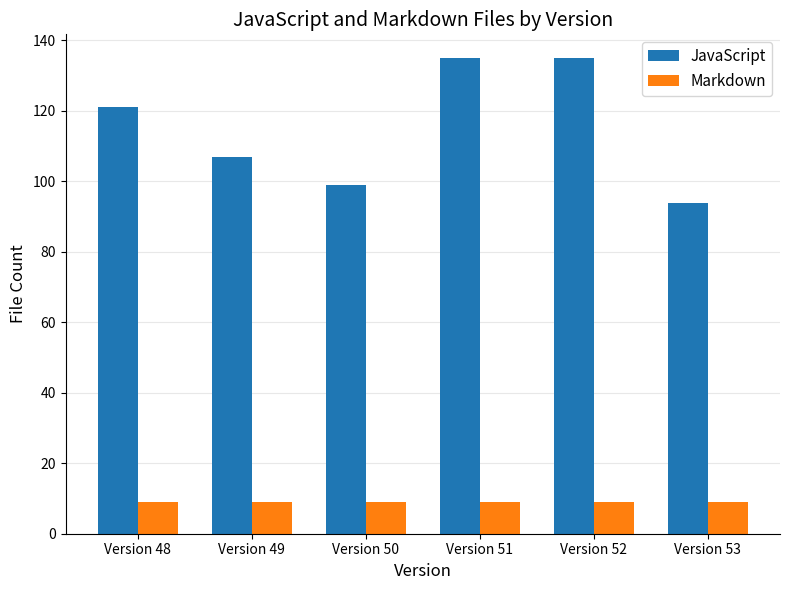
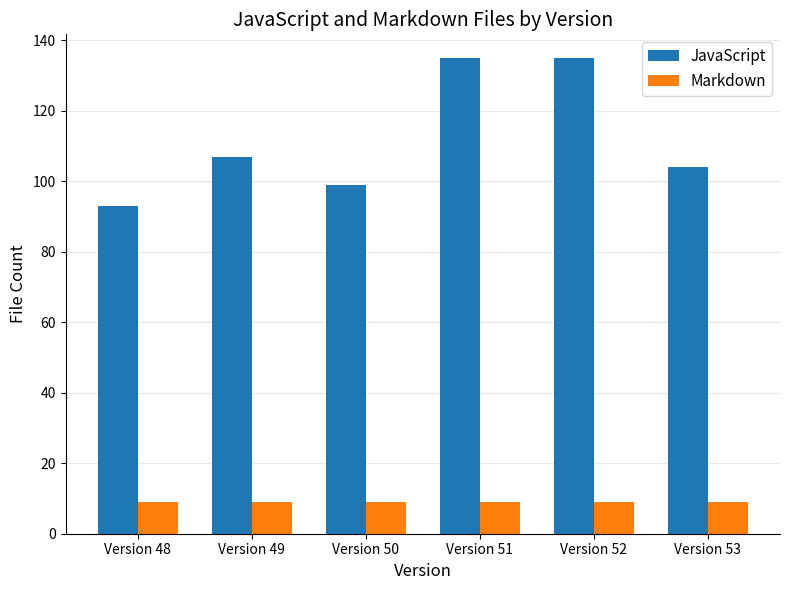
JavaScript, Version 48: 121 -> 93
JavaScript, Version 53: 94 -> 104
